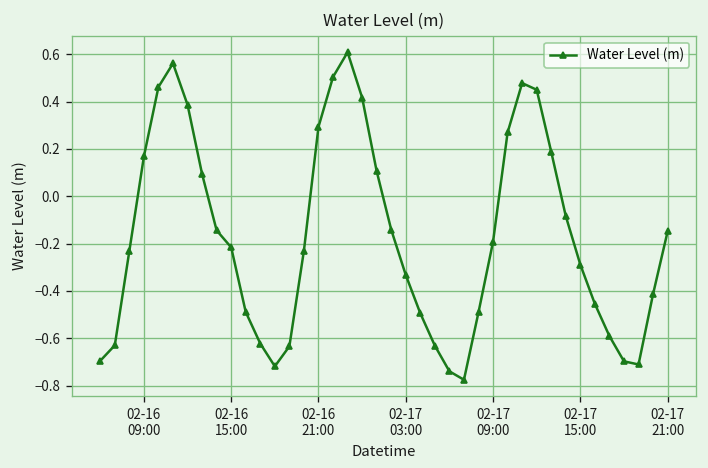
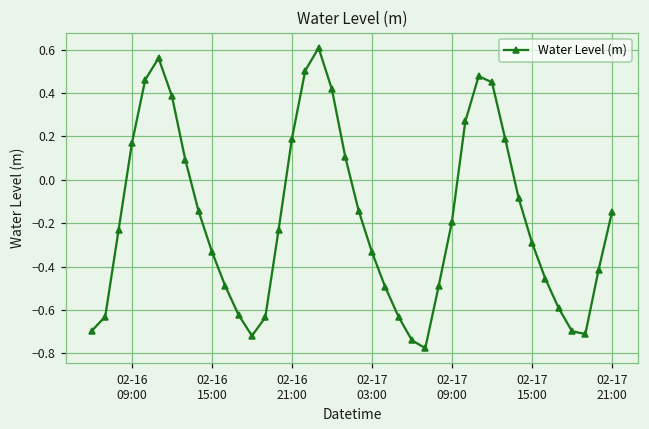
02-16 15:00: -0.22 -> -0.33
02-16 21:00: 0.29 -> 0.19
